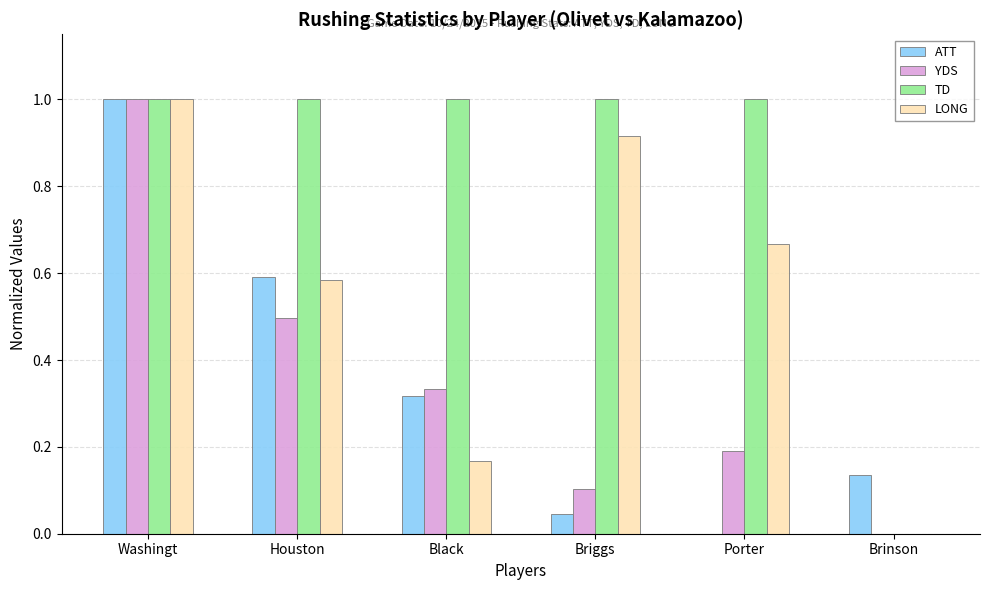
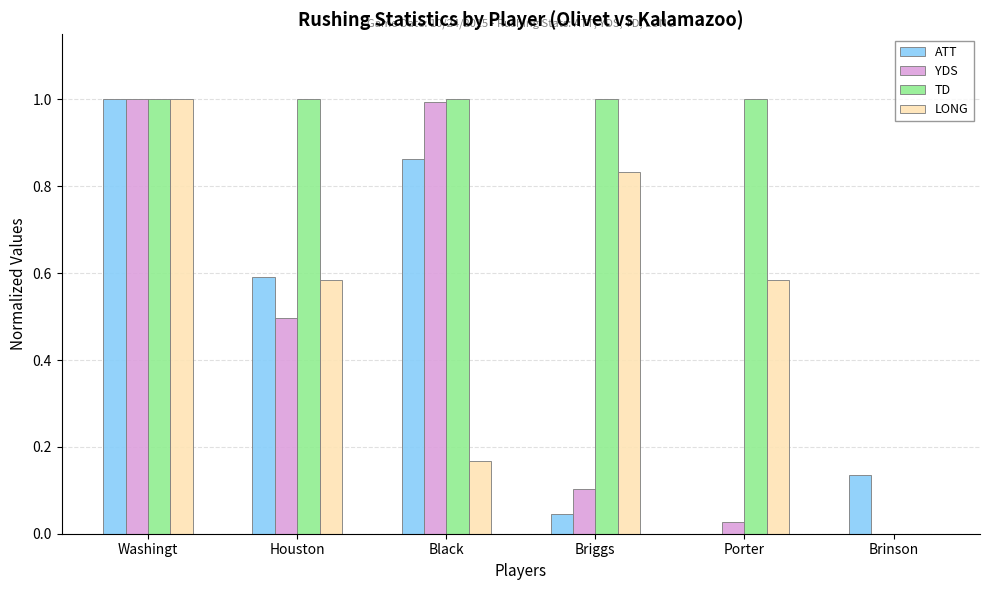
ATT, Black: 0.32 -> 0.86
YDS, Black: 0.33 -> 0.99
LONG, Briggs: 0.92 -> 0.83
YDS, Porter: 0.19 -> 0.03
LONG, Porter: 0.67 -> 0.58
